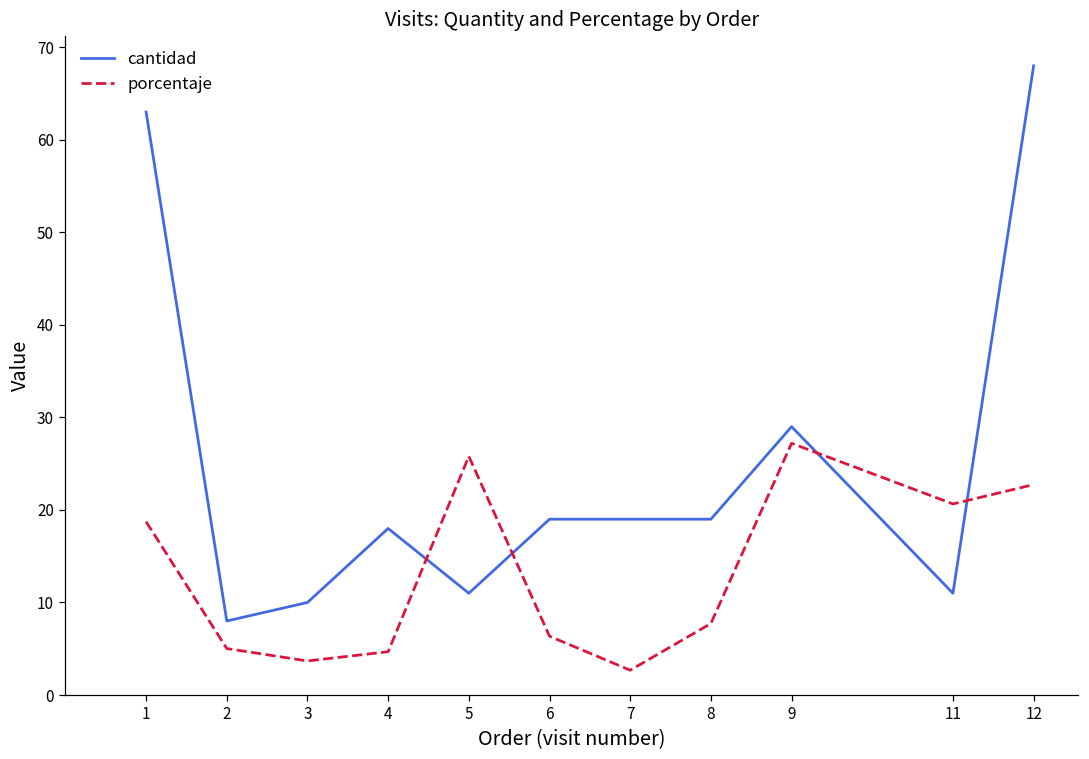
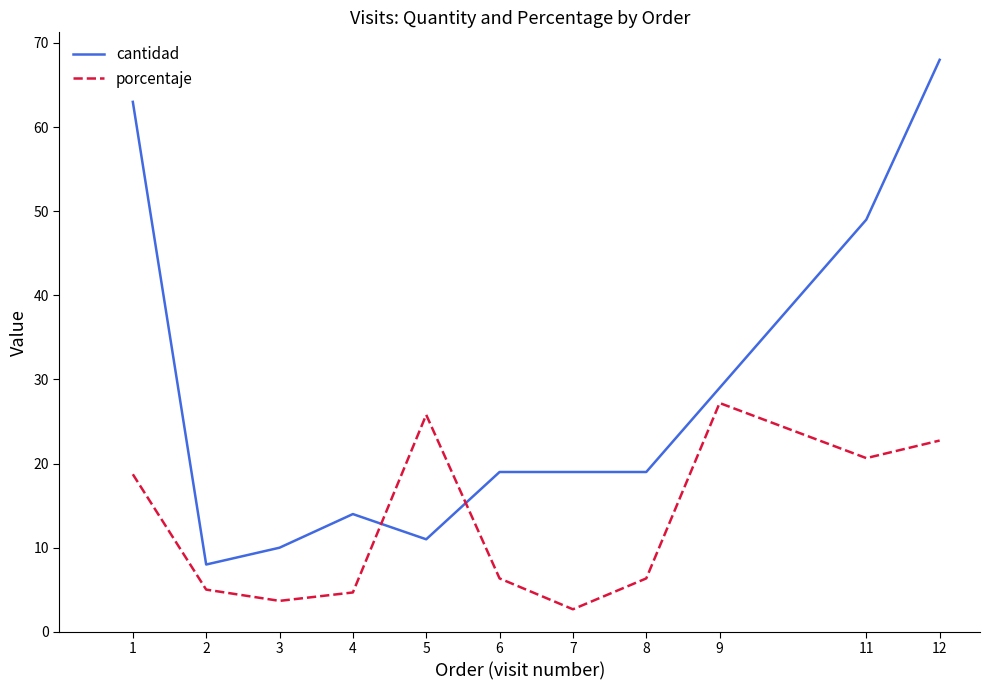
cantidad, 4: 18 -> 14
porcentaje, 8: 8 -> 6
cantidad, 11: 11 -> 49
